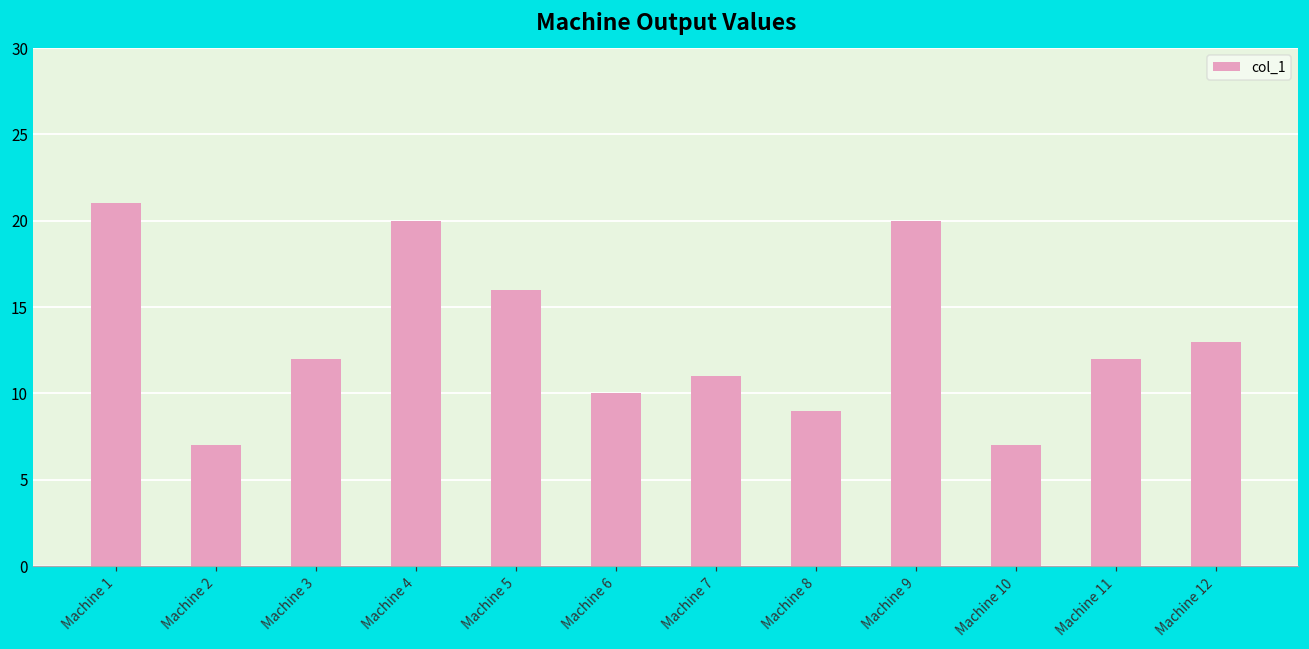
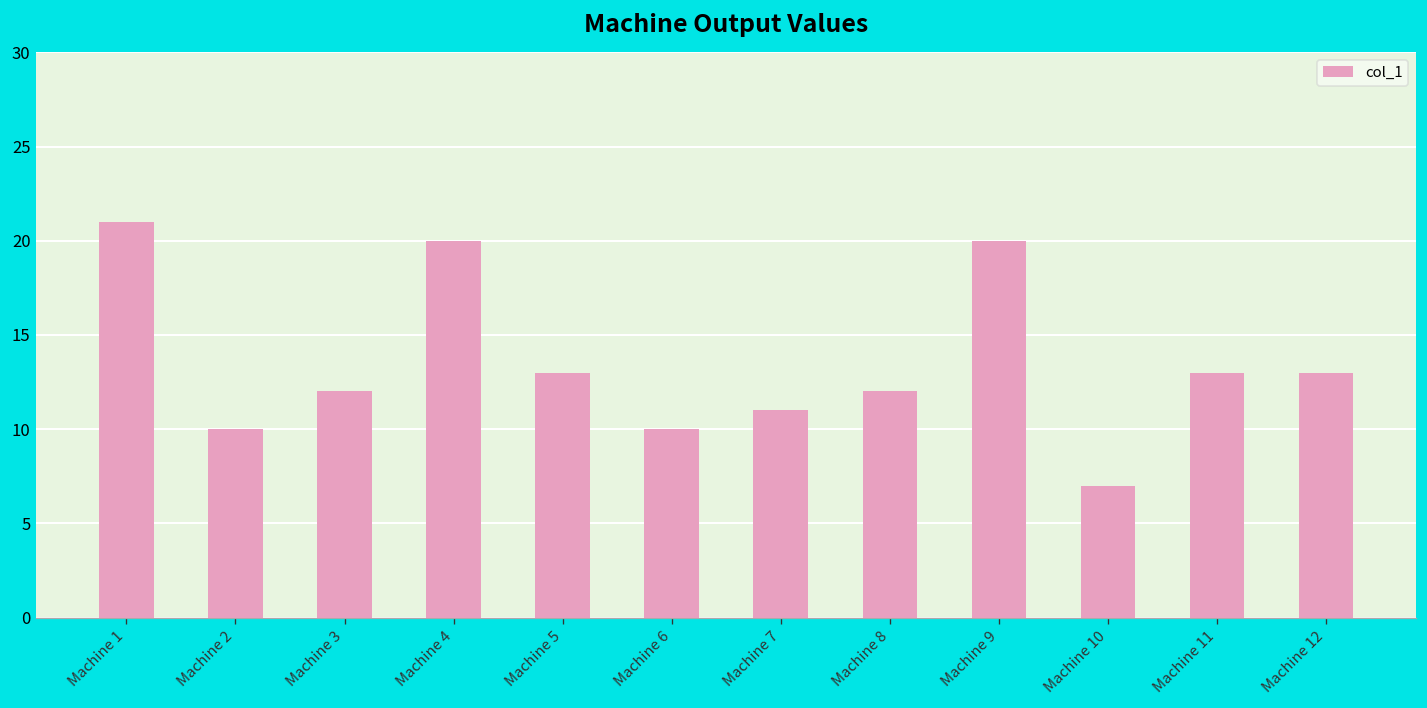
Machine 2: 7 -> 10
Machine 5: 16 -> 13
Machine 8: 9 -> 12
Machine 11: 12 -> 13
